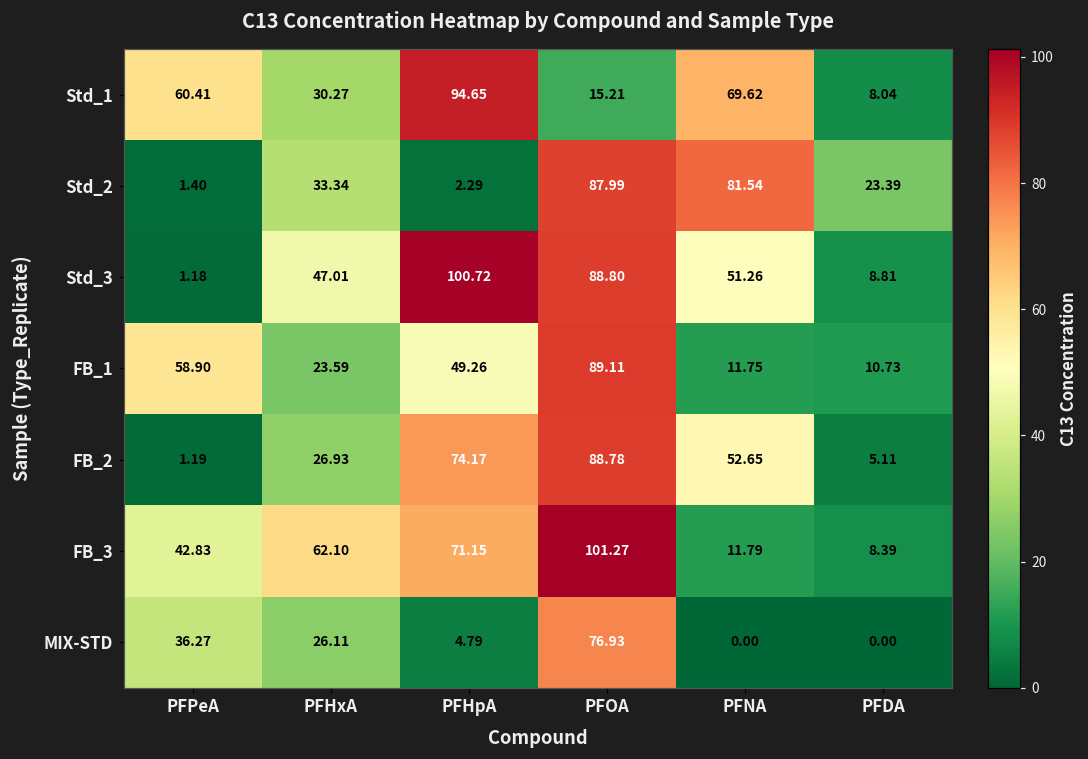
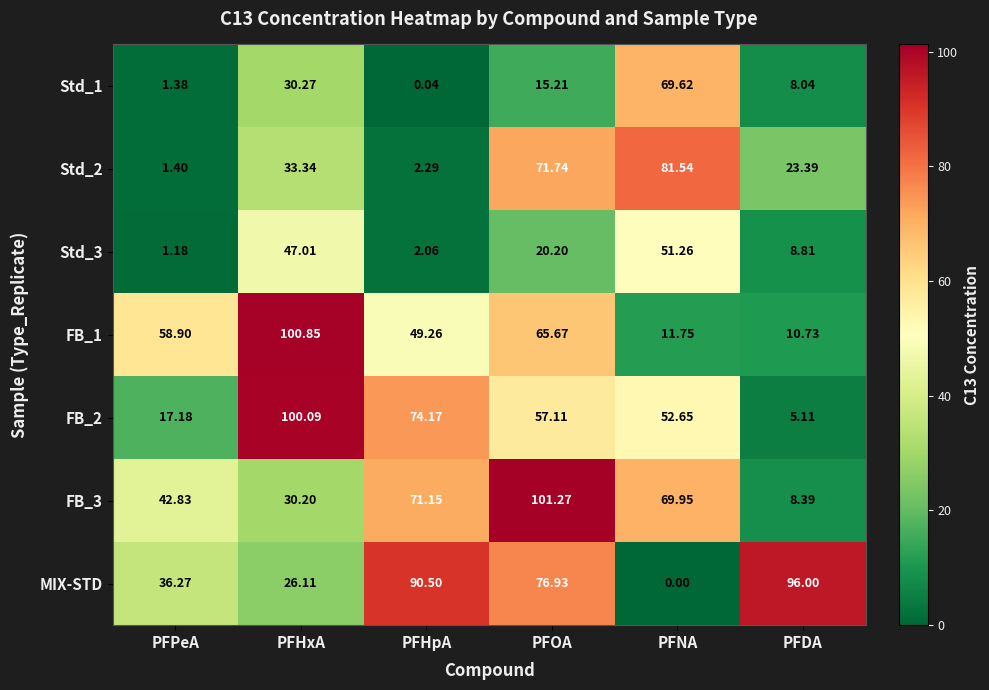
Std_1, PFPeA: 60.41 -> 1.38
Std_1, PFHpA: 94.65 -> 0.04
Std_2, PFOA: 87.99 -> 71.74
Std_3, PFHpA: 100.72 -> 2.06
Std_3, PFOA: 88.80 -> 20.20
FB_1, PFHxA: 23.59 -> 100.85
FB_1, PFOA: 89.11 -> 65.67
FB_2, PFPeA: 1.19 -> 17.18
FB_2, PFHxA: 26.93 -> 100.09
FB_2, PFOA: 88.78 -> 57.11
FB_3, PFHxA: 62.10 -> 30.20
FB_3, PFNA: 11.79 -> 69.95
MIX-STD, PFHpA: 4.79 -> 90.50
MIX-STD, PFDA: 0.00 -> 96.00
